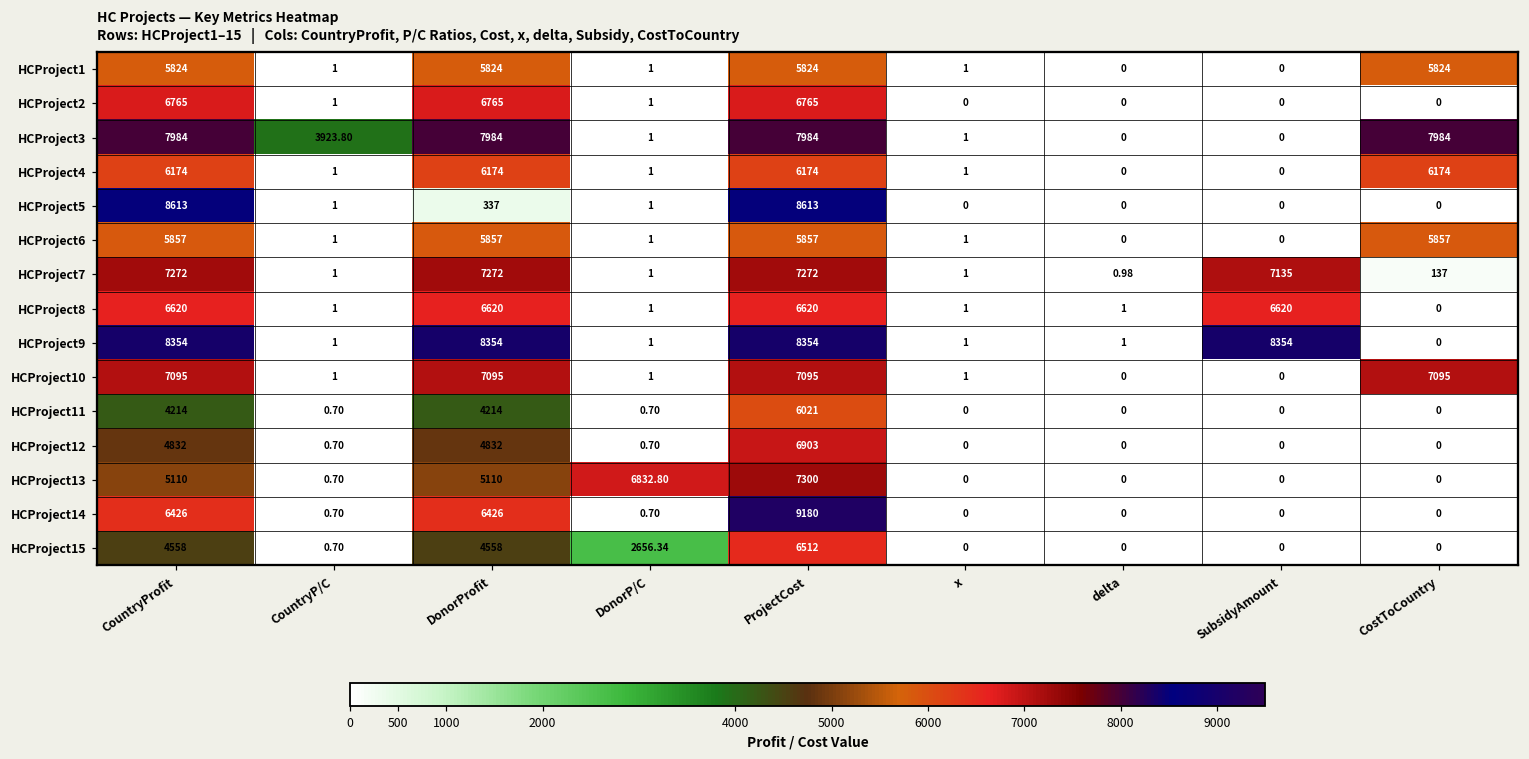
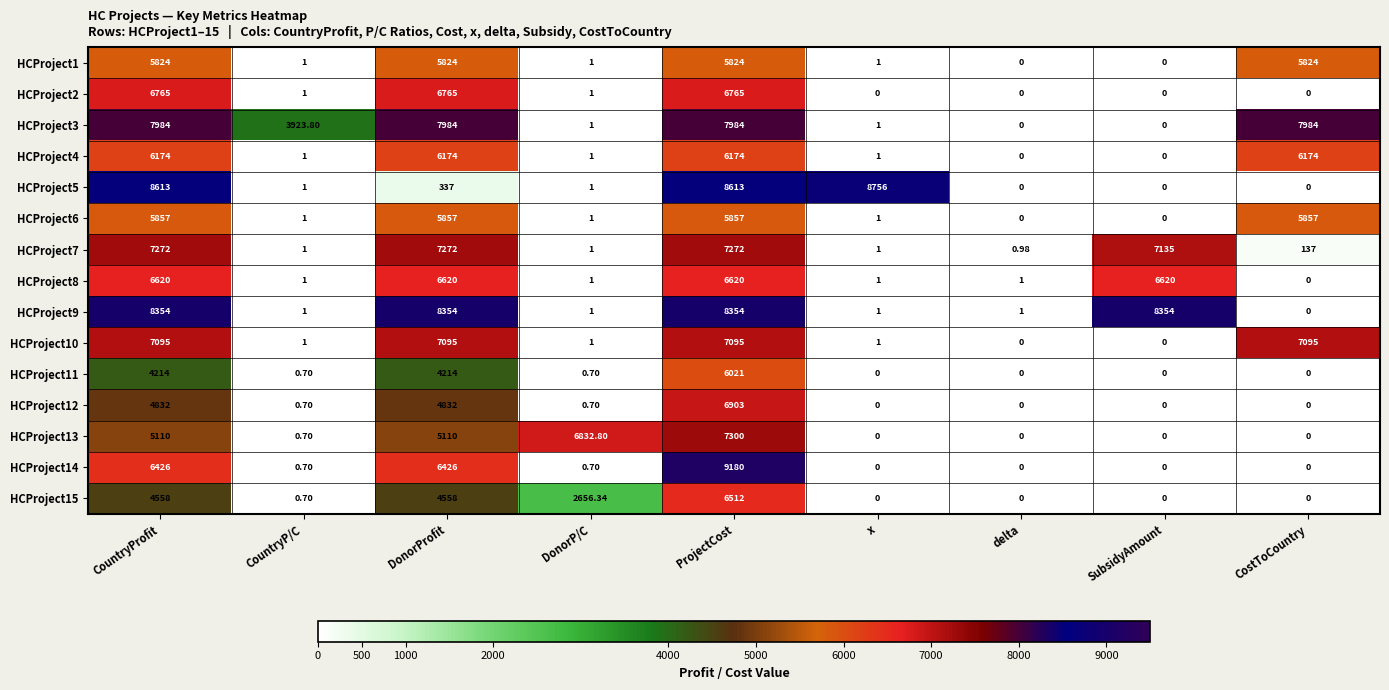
HCProject5, x: 0 -> 8756
